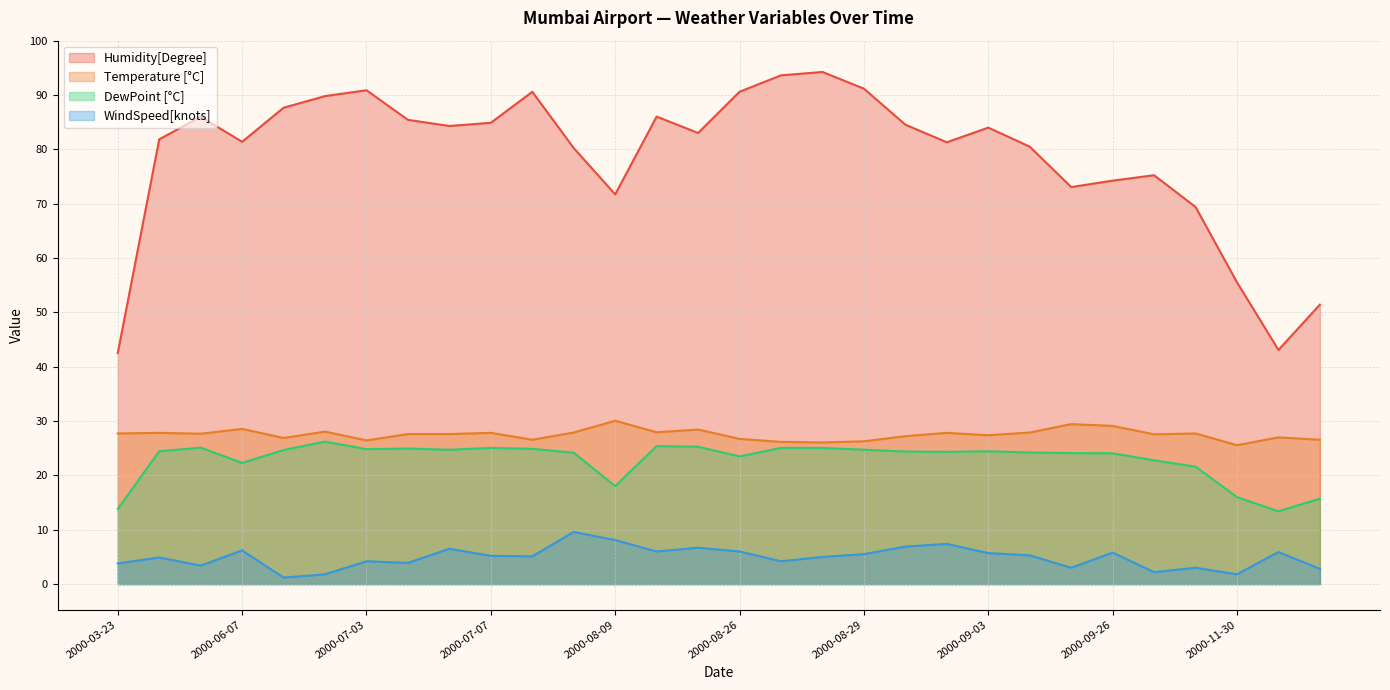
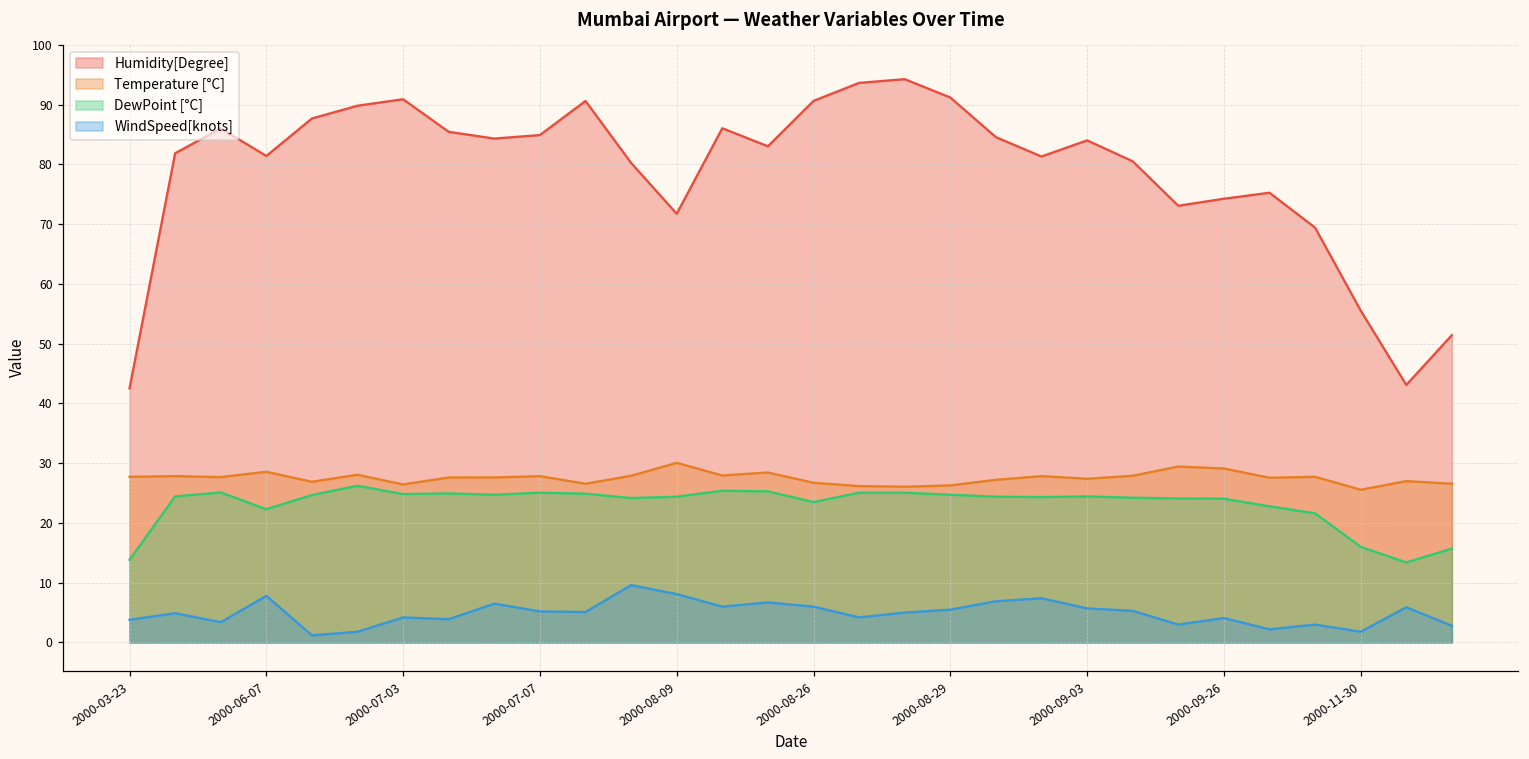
WindSpeed[knots], 2000-06-07: 6 -> 8
DewPoint [°C], 2000-08-09: 18 -> 24
WindSpeed[knots], 2000-09-26: 6 -> 4
